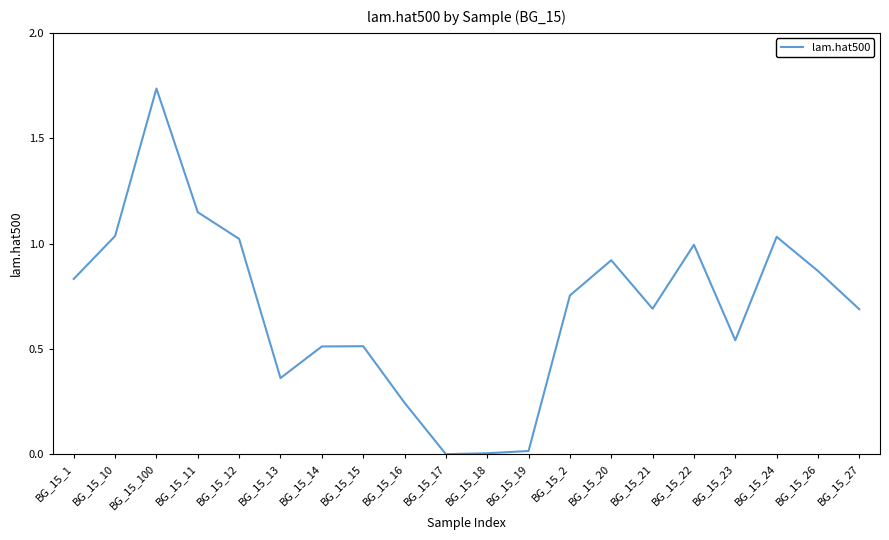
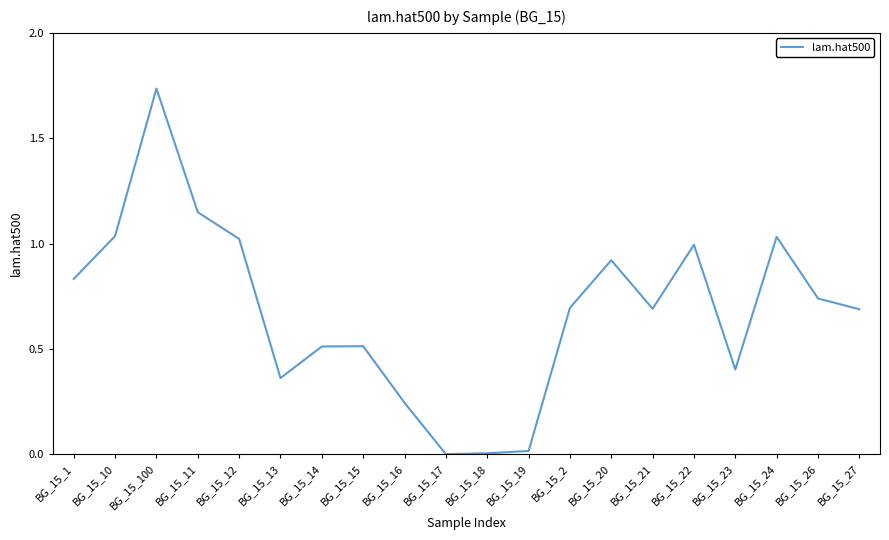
BG_15_2: 0.75 -> 0.69
BG_15_23: 0.54 -> 0.40
BG_15_26: 0.87 -> 0.74
